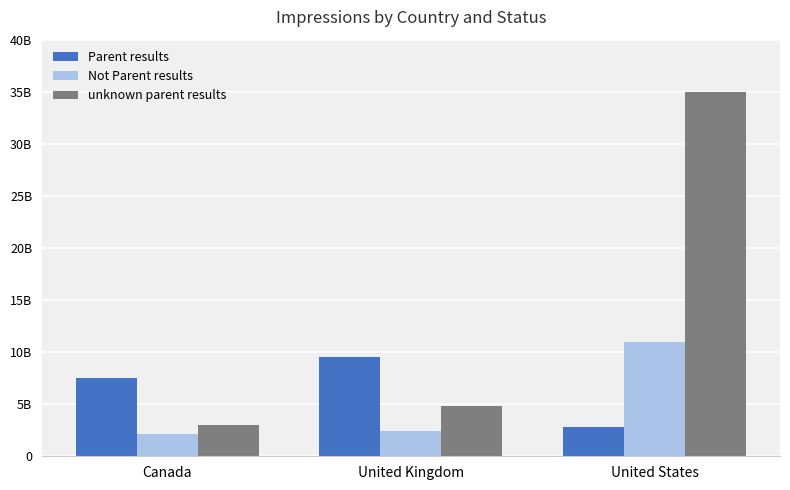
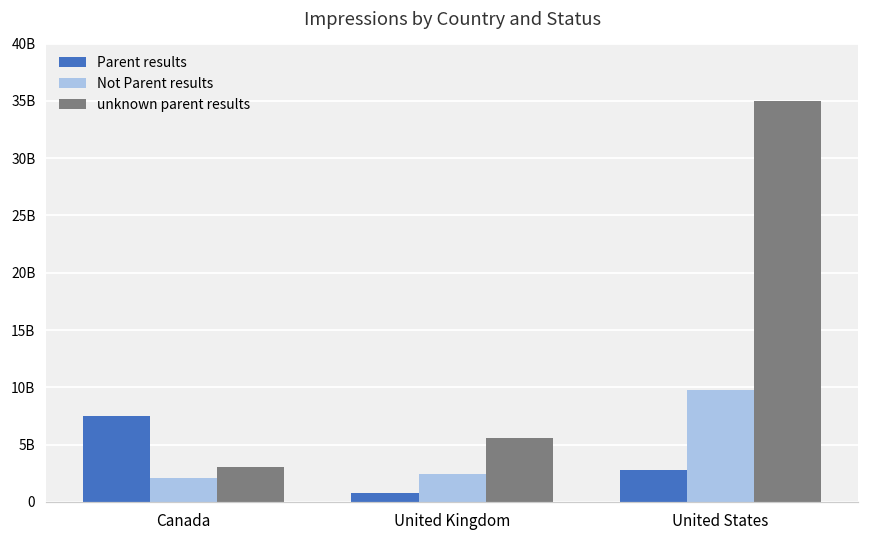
Parent results, United Kingdom: 9500000000 -> 700000000
unknown parent results, United Kingdom: 4800000000 -> 5600000000
Not Parent results, United States: 11000000000 -> 9700000000
